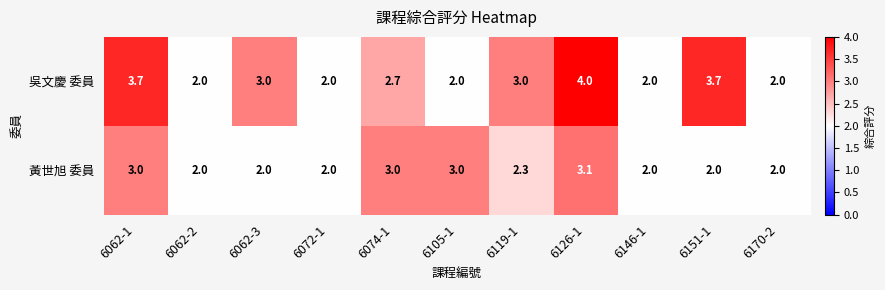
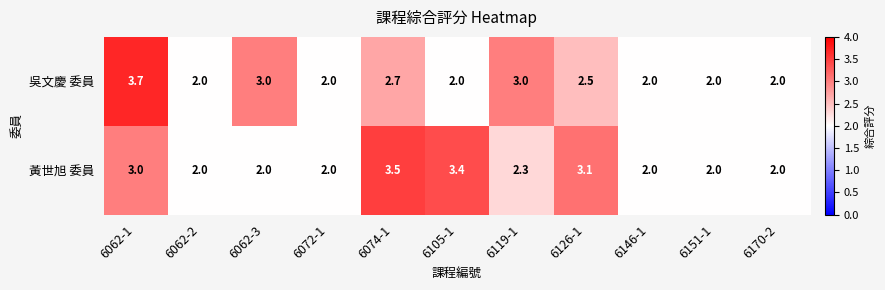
吳文慶 委員, 6126-1: 4.0 -> 2.5
吳文慶 委員, 6151-1: 3.7 -> 2.0
黃世旭 委員, 6074-1: 3.0 -> 3.5
黃世旭 委員, 6105-1: 3.0 -> 3.4
